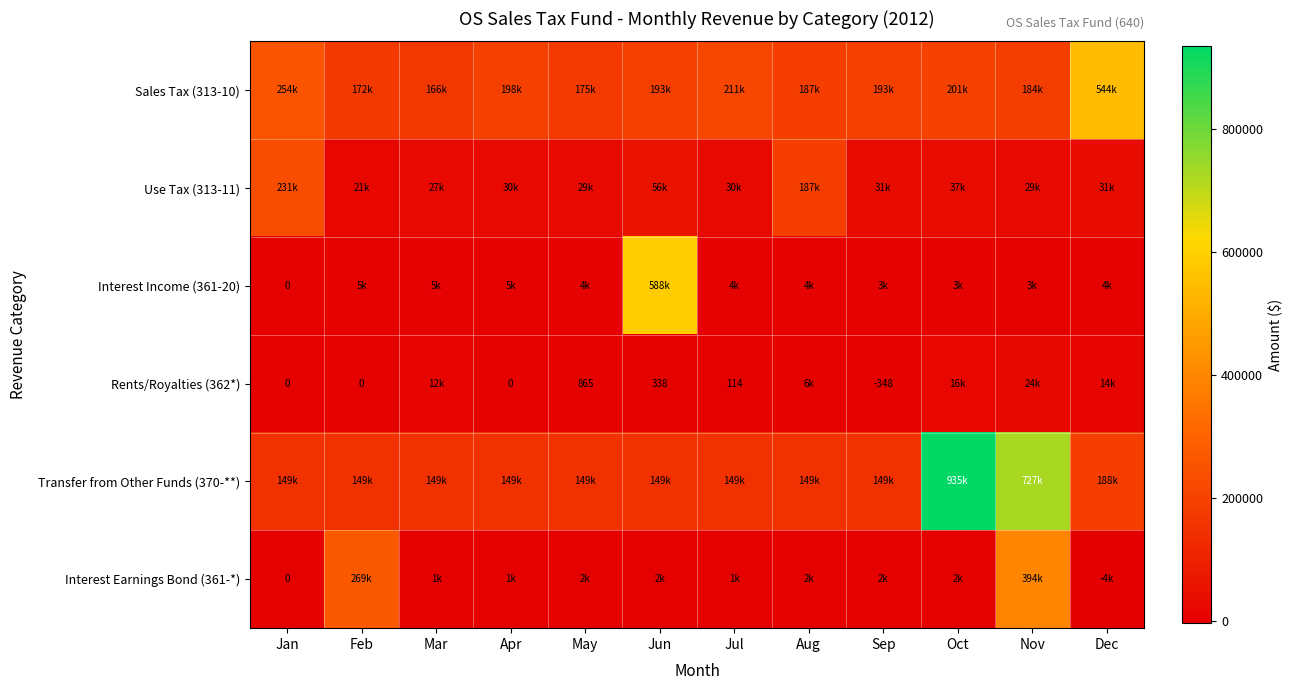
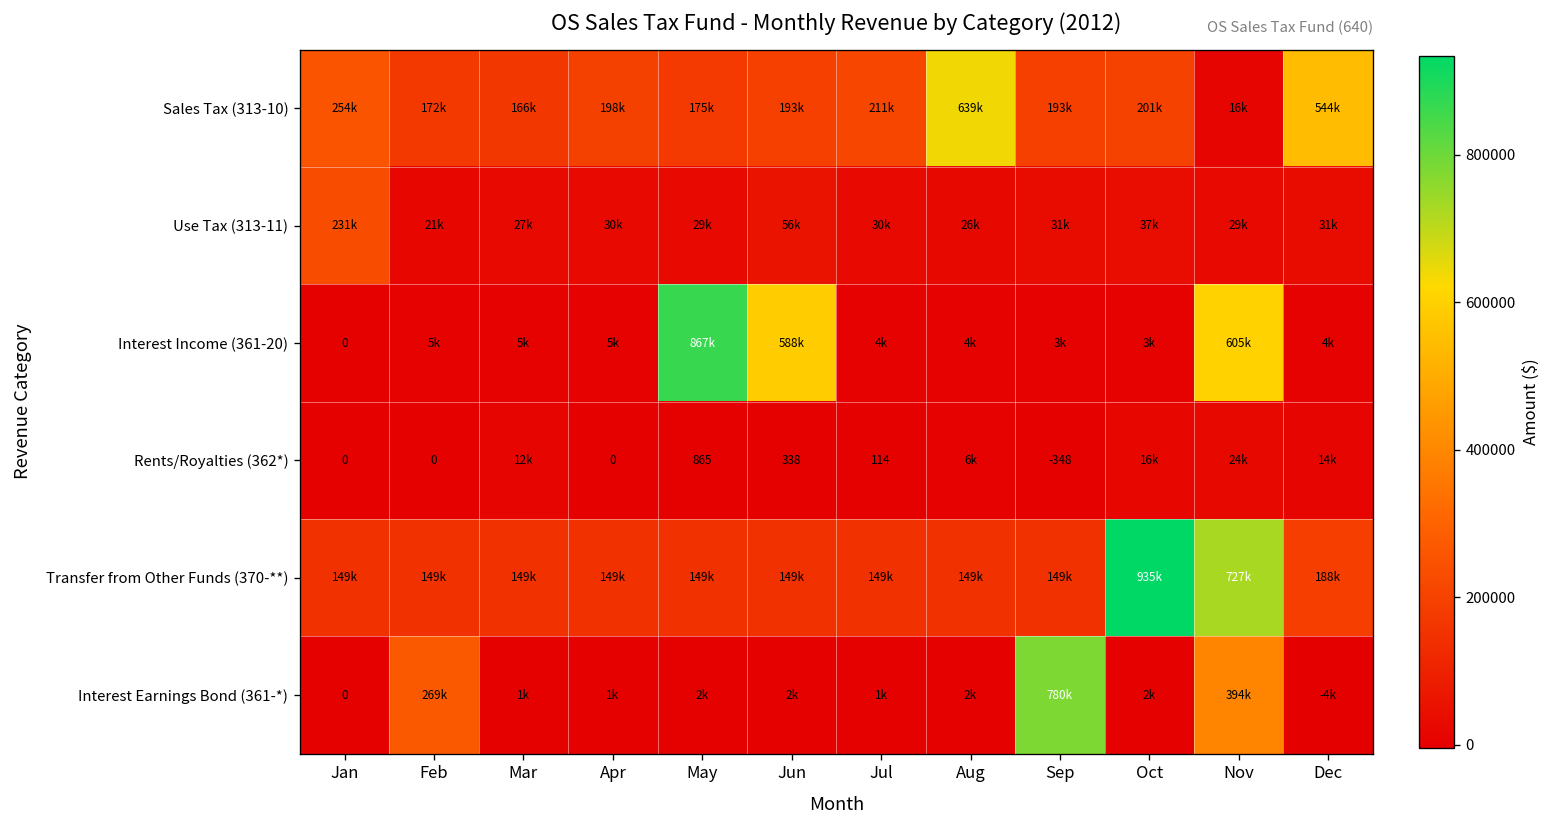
Sales Tax (313-10), Aug: 187k -> 639k
Sales Tax (313-10), Nov: 184k -> 16k
Use Tax (313-11), Aug: 187k -> 26k
Interest Income (361-20), May: 4k -> 867k
Interest Income (361-20), Nov: 3k -> 605k
Interest Earnings Bond (361-*), Sep: 2k -> 780k
